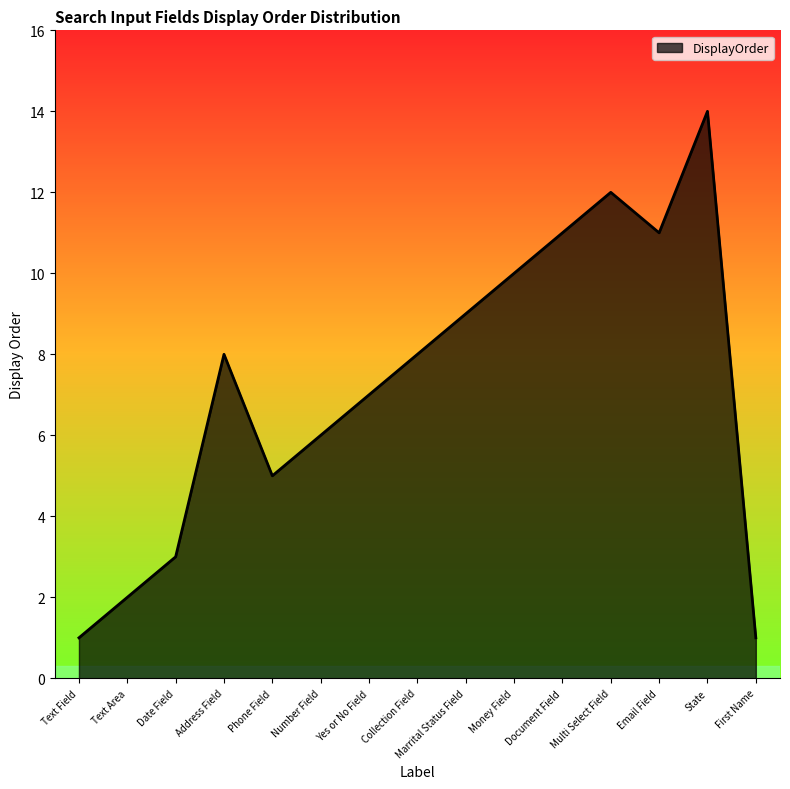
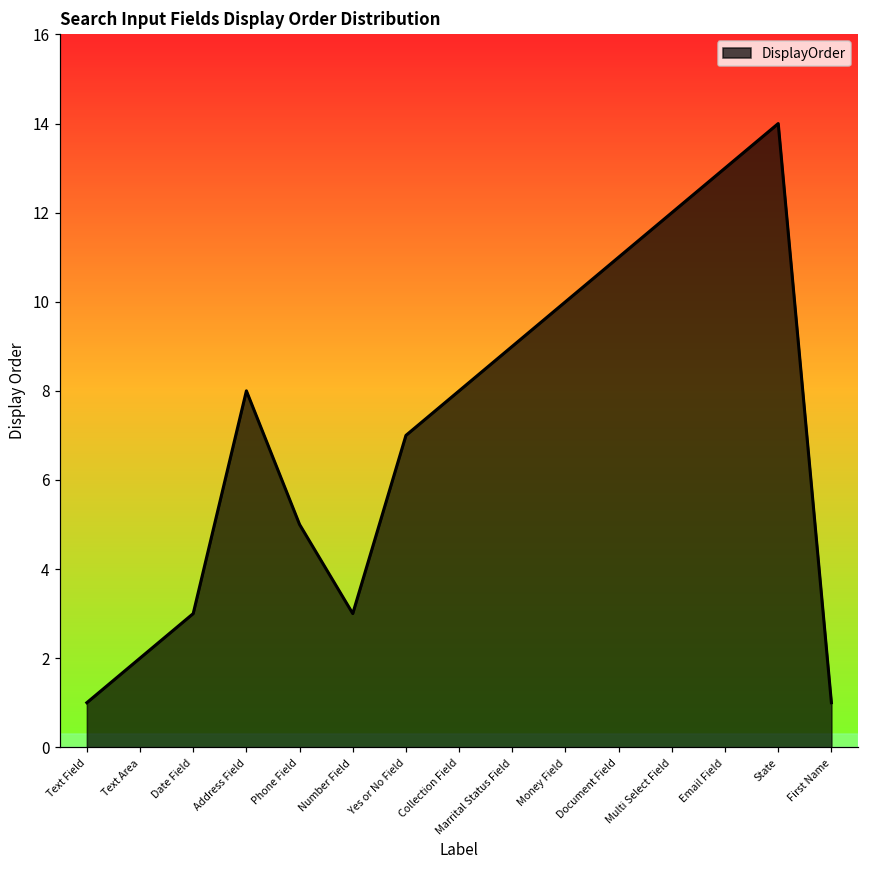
Number Field: 6 -> 3
Email Field: 11 -> 13
